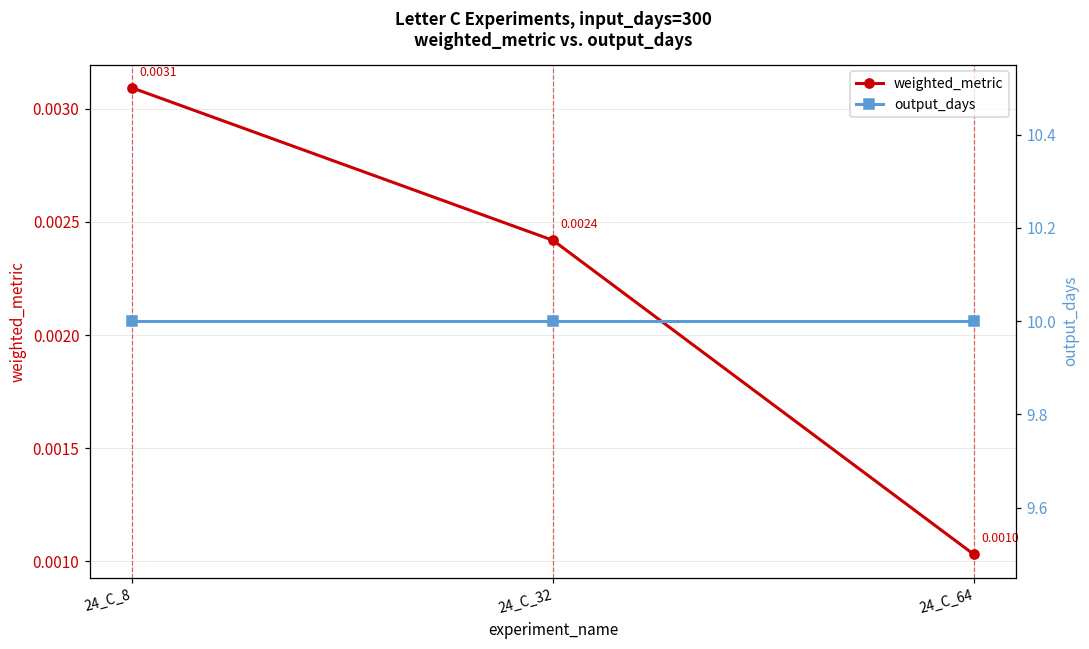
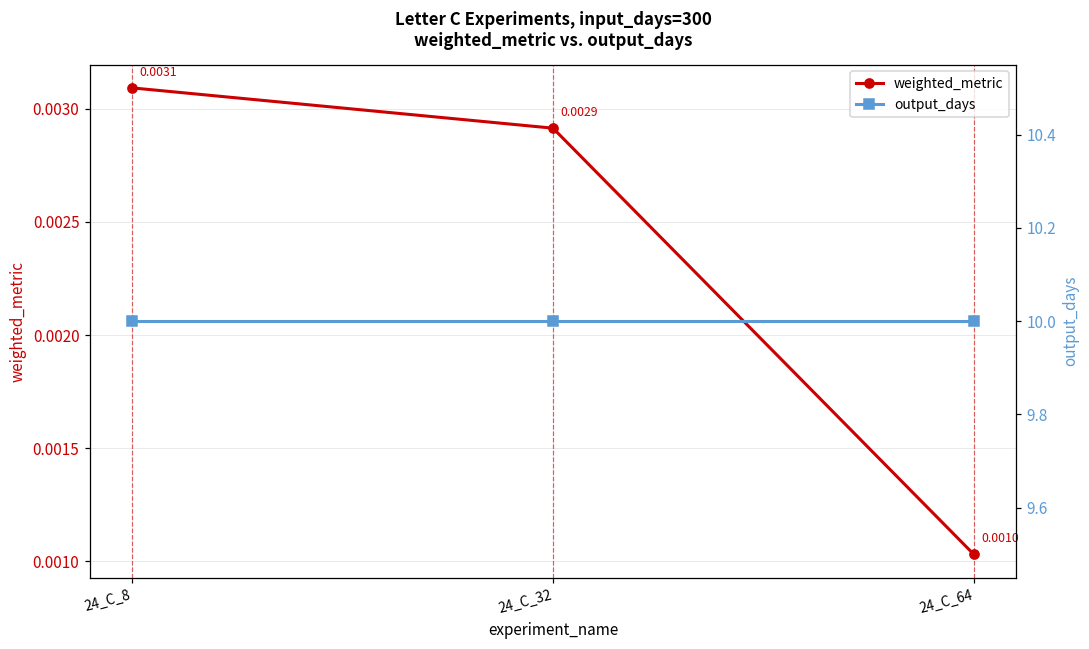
weighted_metric, 24_C_32: 0.0024 -> 0.0029
